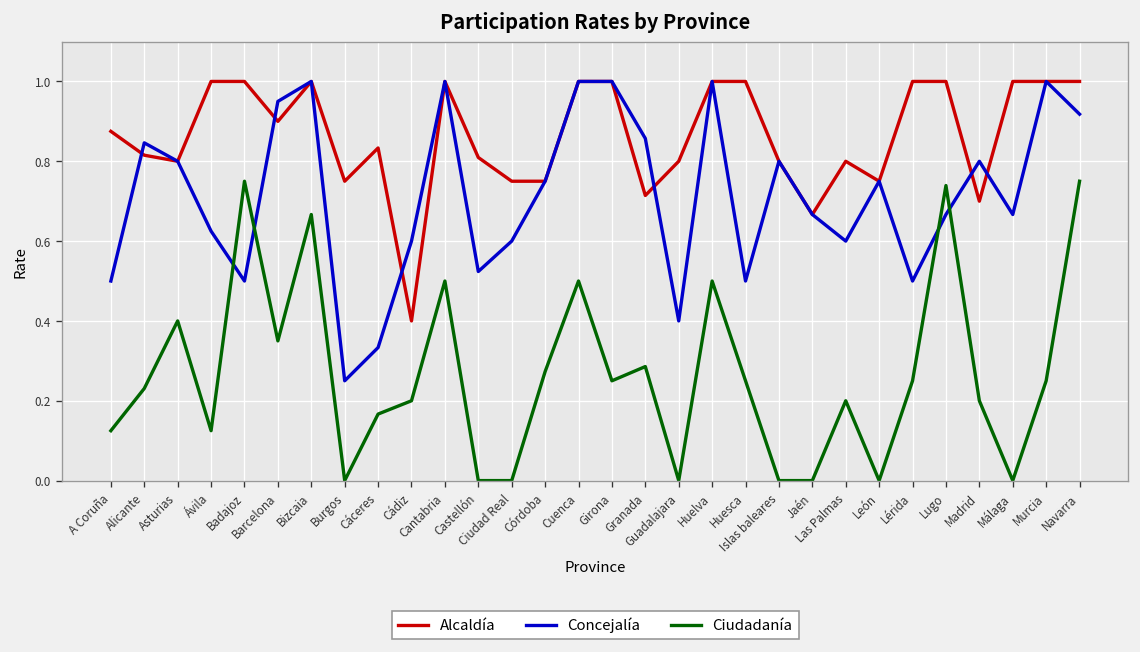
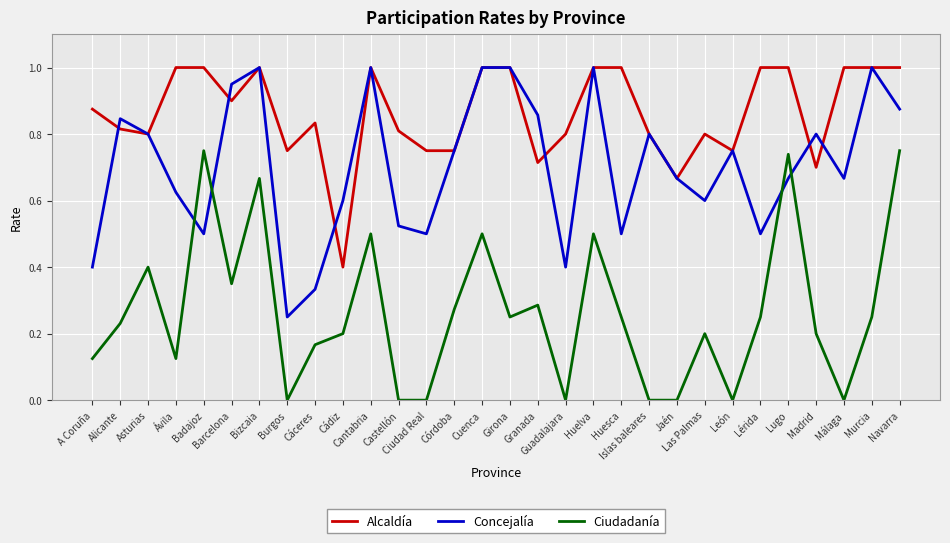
Concejalía, A Coruña: 0.5 -> 0.4
Concejalía, Ciudad Real: 0.6 -> 0.5
Concejalía, Navarra: 0.92 -> 0.88
